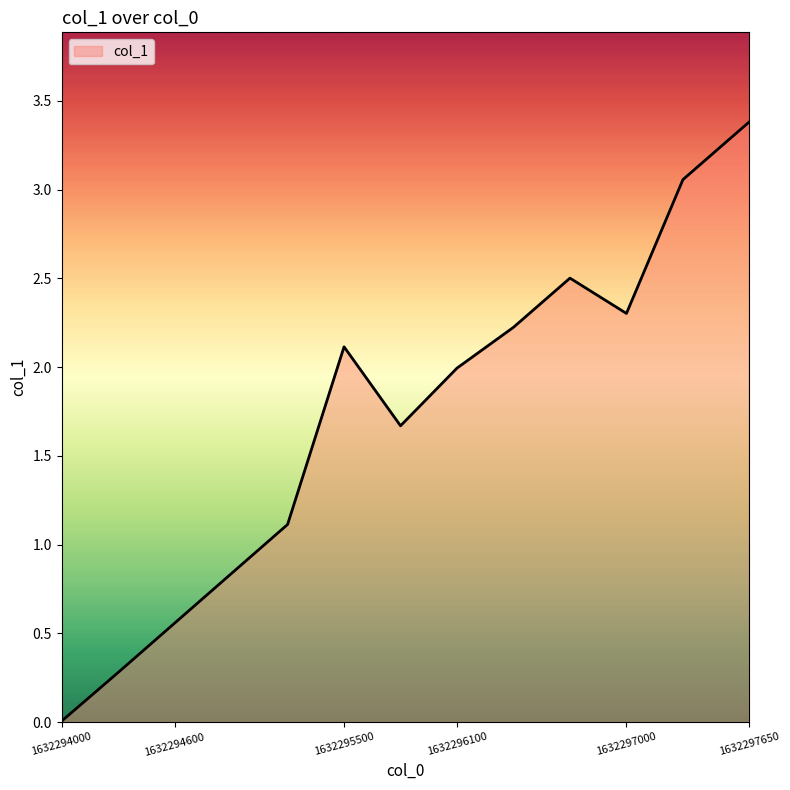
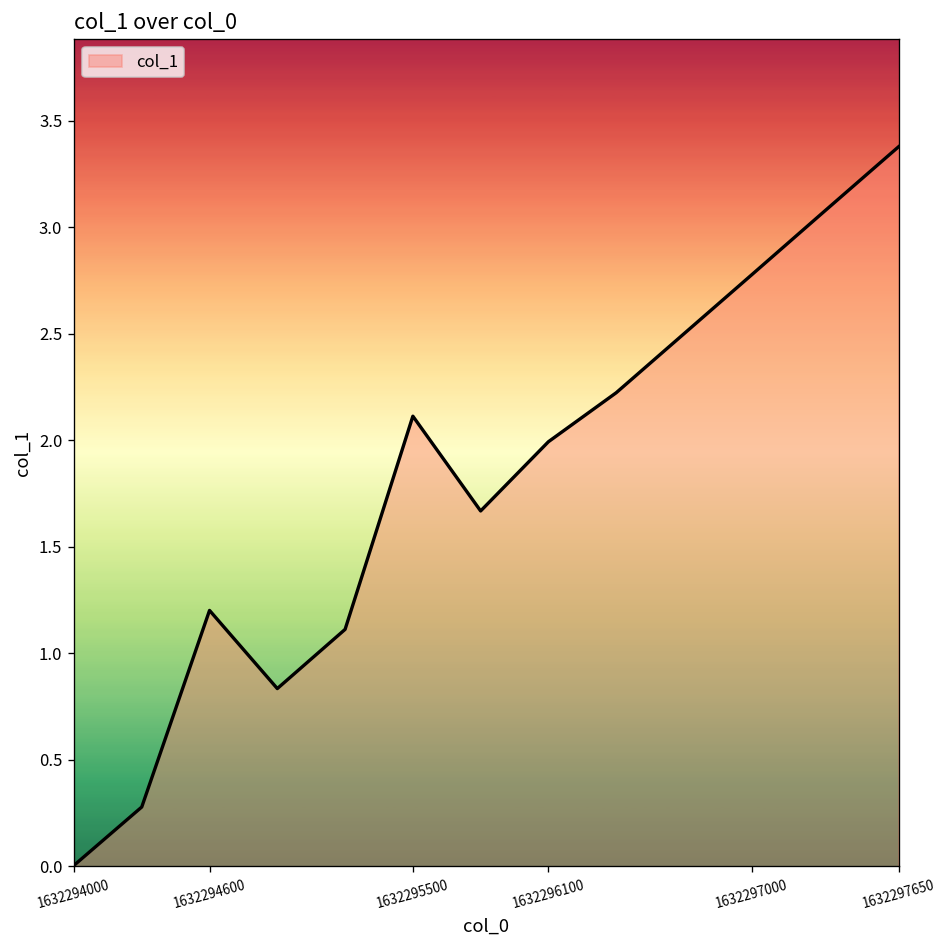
1632294600: 0.56 -> 1.20
1632297000: 2.30 -> 2.78
